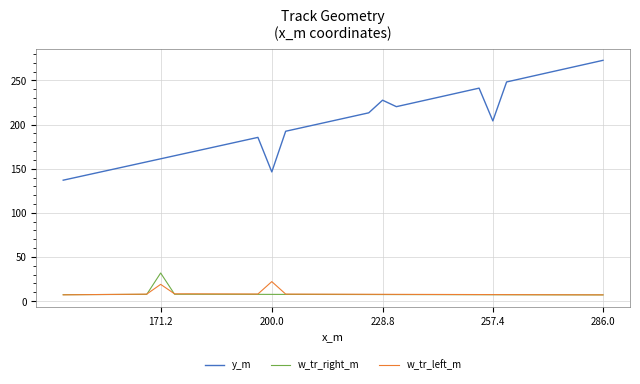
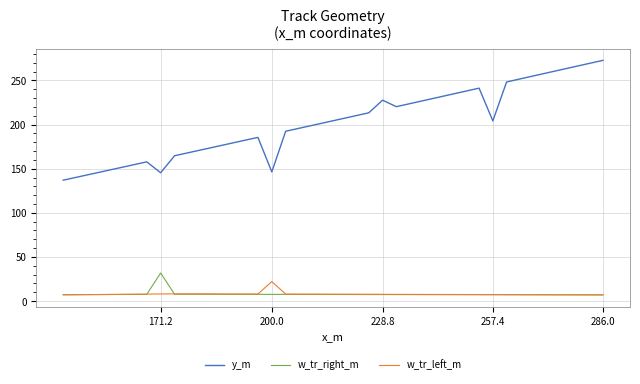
y_m, 171.2: 160 -> 150
w_tr_left_m, 171.2: 20 -> 10
